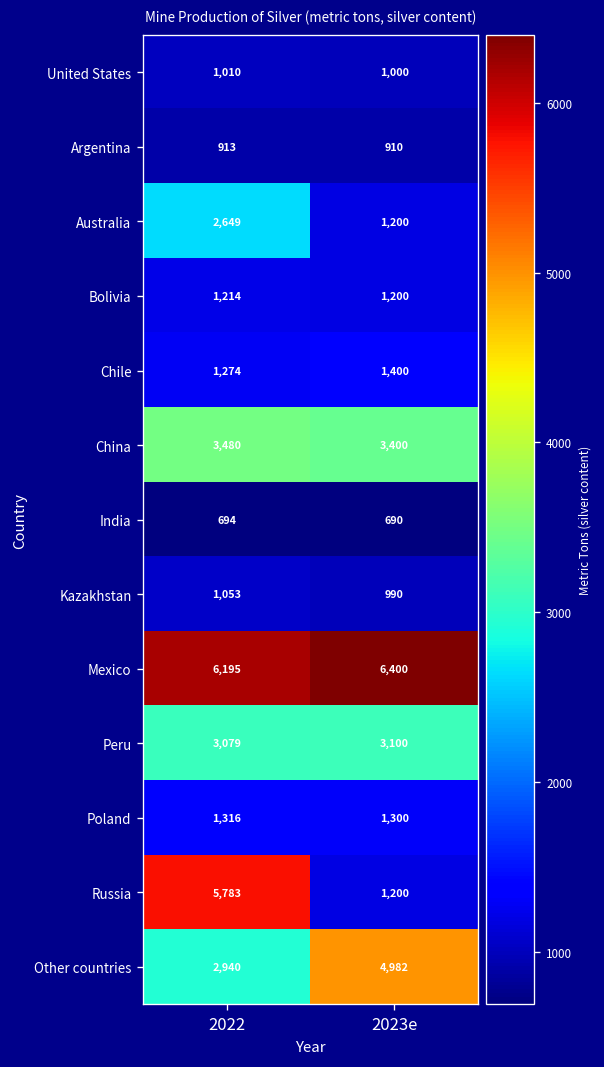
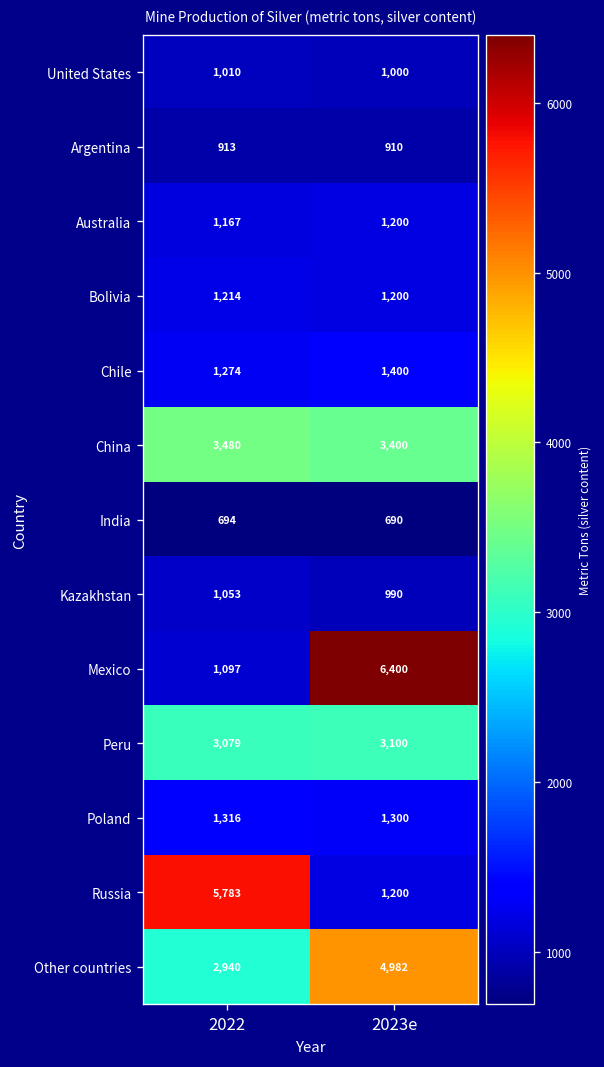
Australia, 2022: 2,649 -> 1,167
Mexico, 2022: 6,195 -> 1,097
